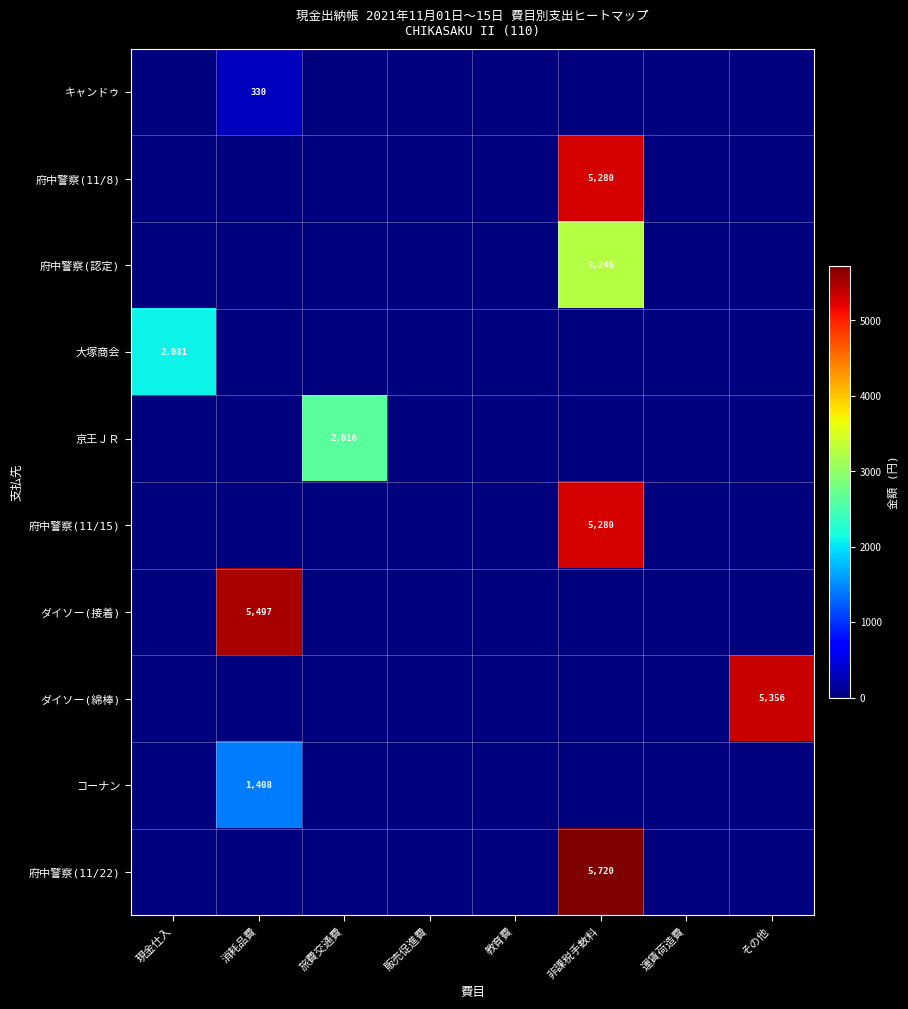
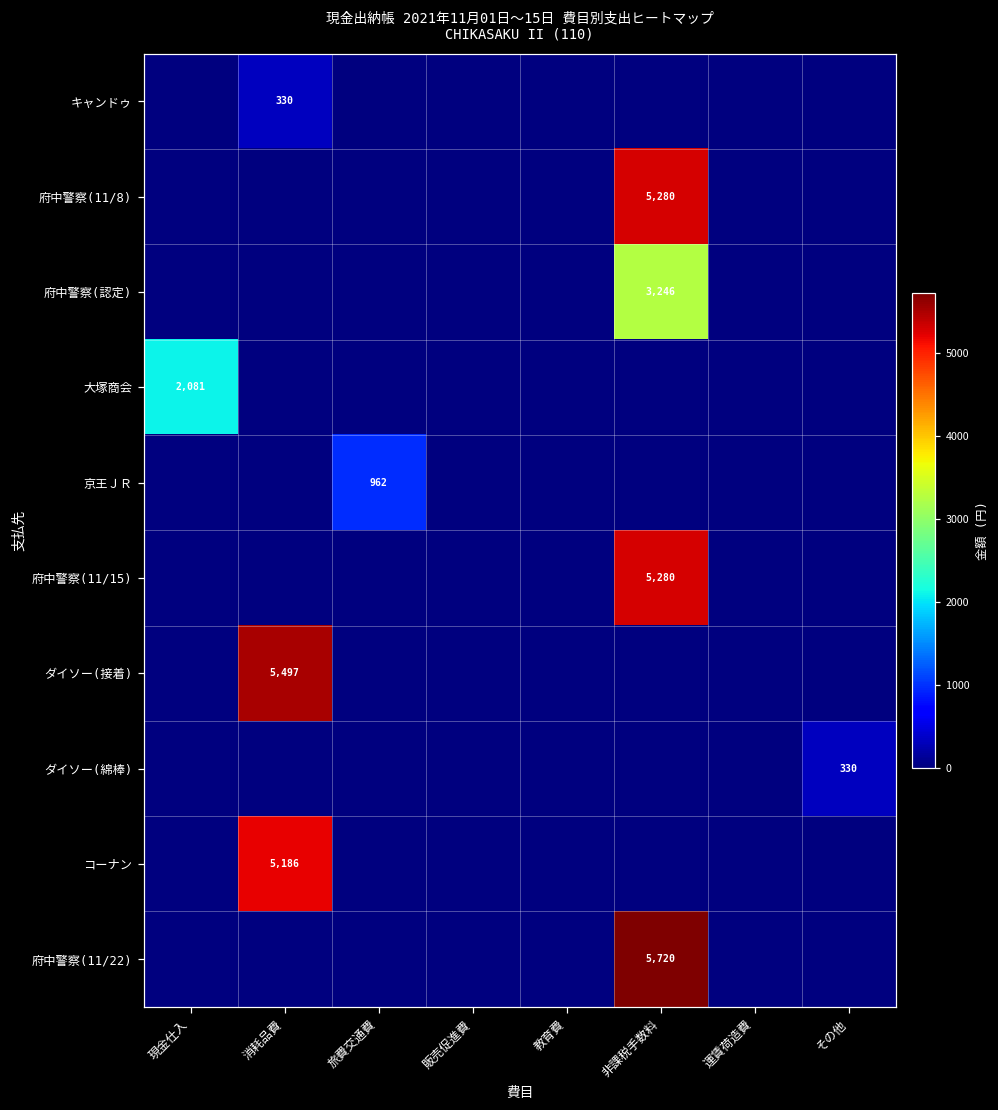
京王ＪＲ, 旅費交通費: 2,616 -> 962
ダイソー(綿棒), その他: 5,356 -> 330
コーナン, 消耗品費: 1,408 -> 5,186
